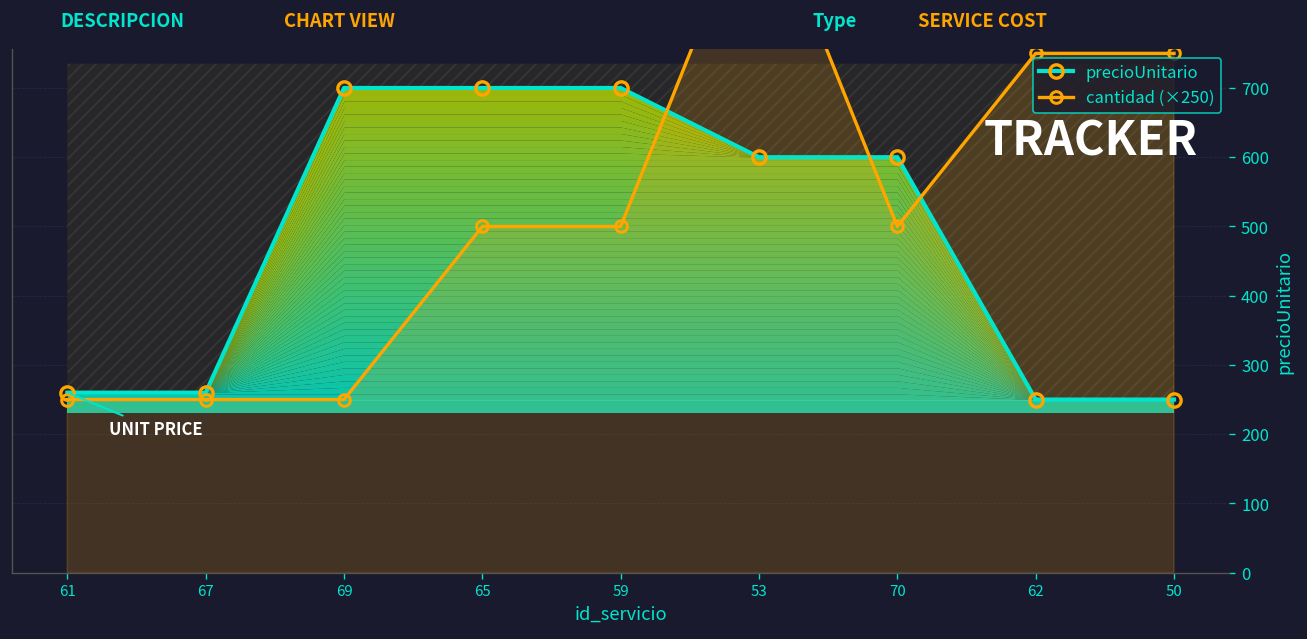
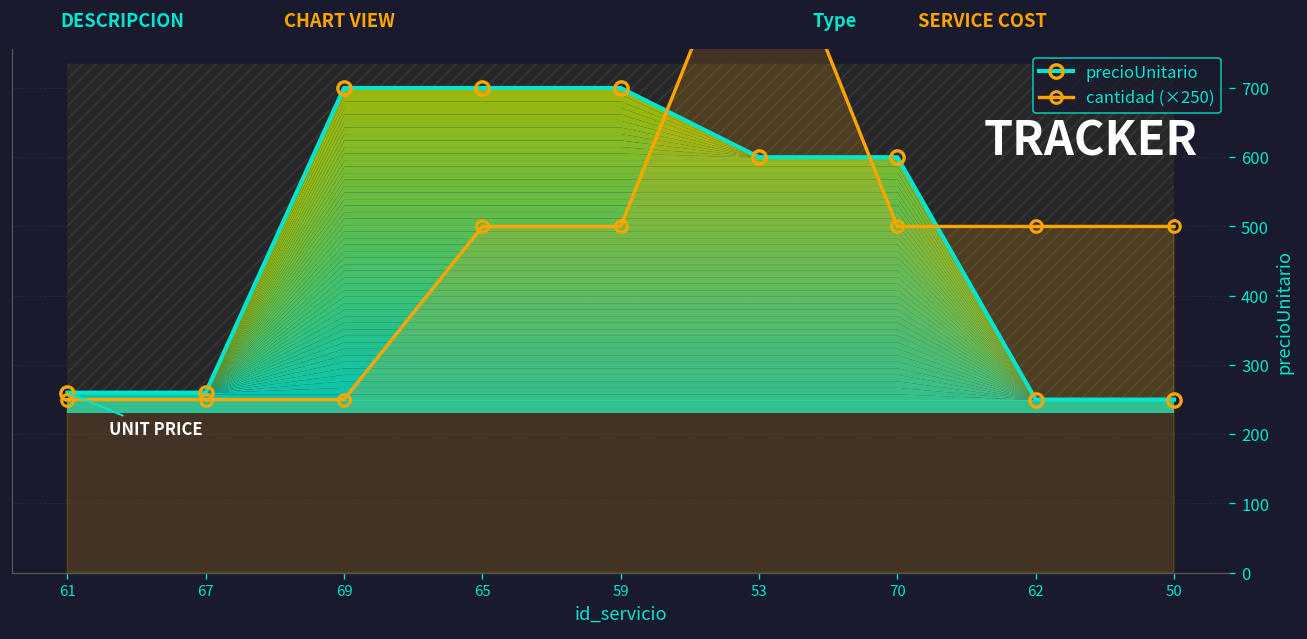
cantidad (×250), 62: 750 -> 500
cantidad (×250), 50: 750 -> 500
